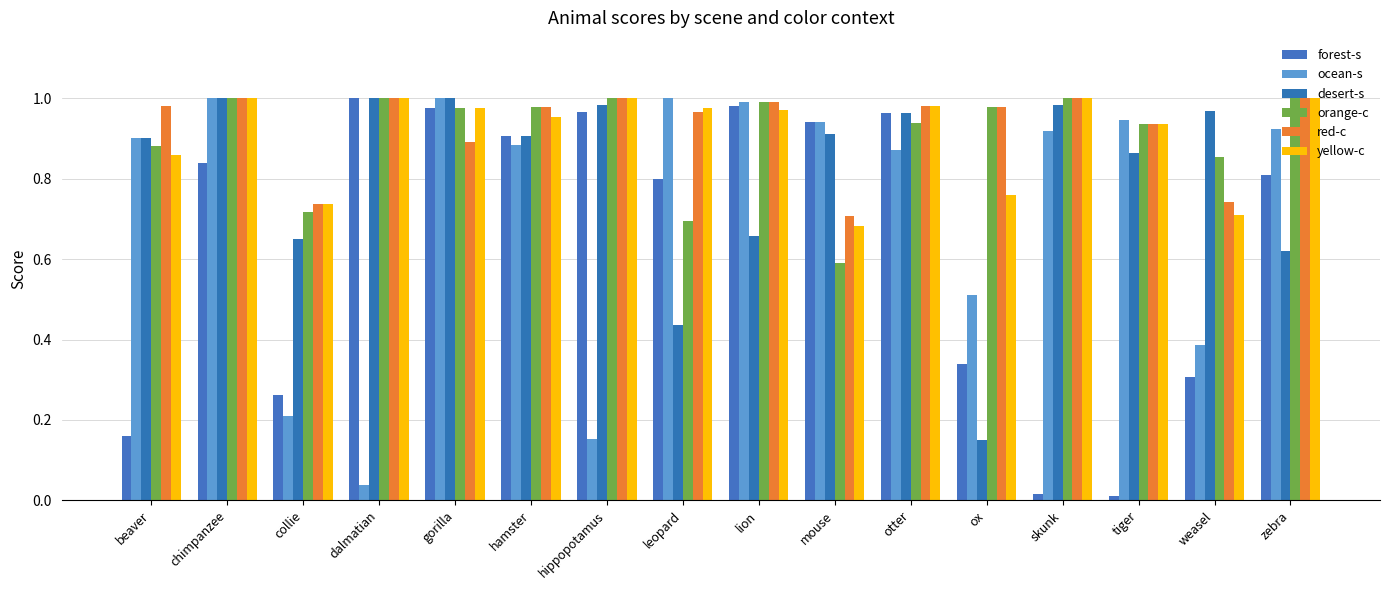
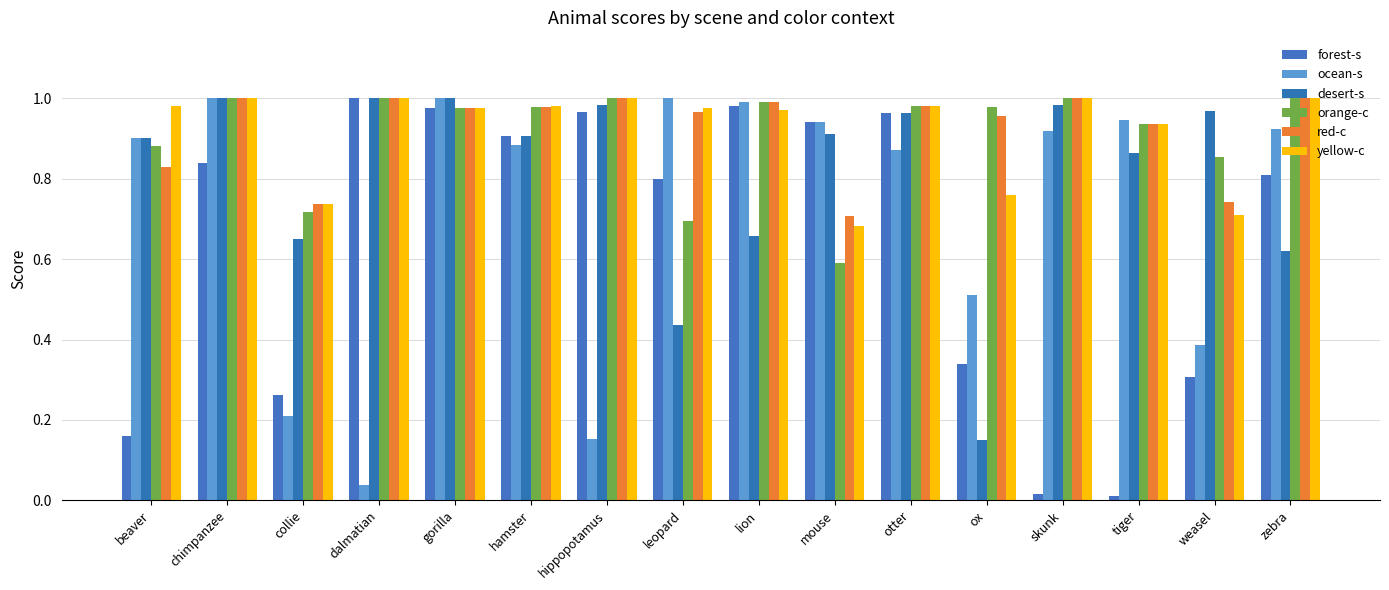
red-c, beaver: 0.98 -> 0.83
yellow-c, beaver: 0.86 -> 0.98
red-c, gorilla: 0.89 -> 0.98
yellow-c, hamster: 0.95 -> 0.98
orange-c, otter: 0.94 -> 0.98
red-c, ox: 0.98 -> 0.96
